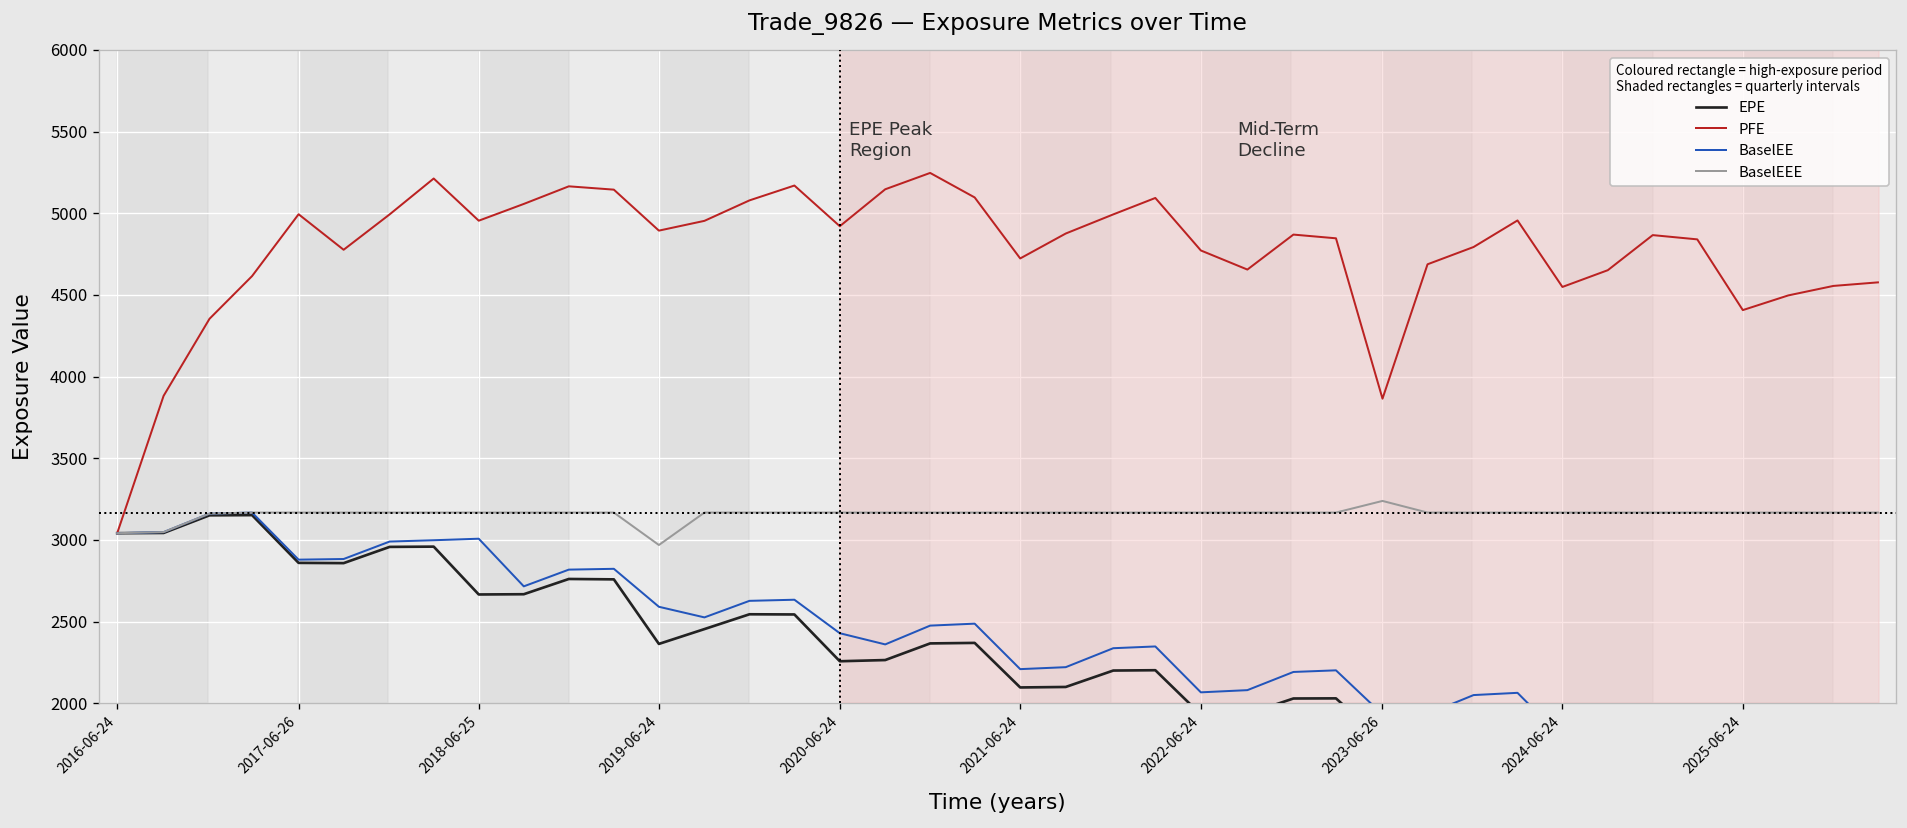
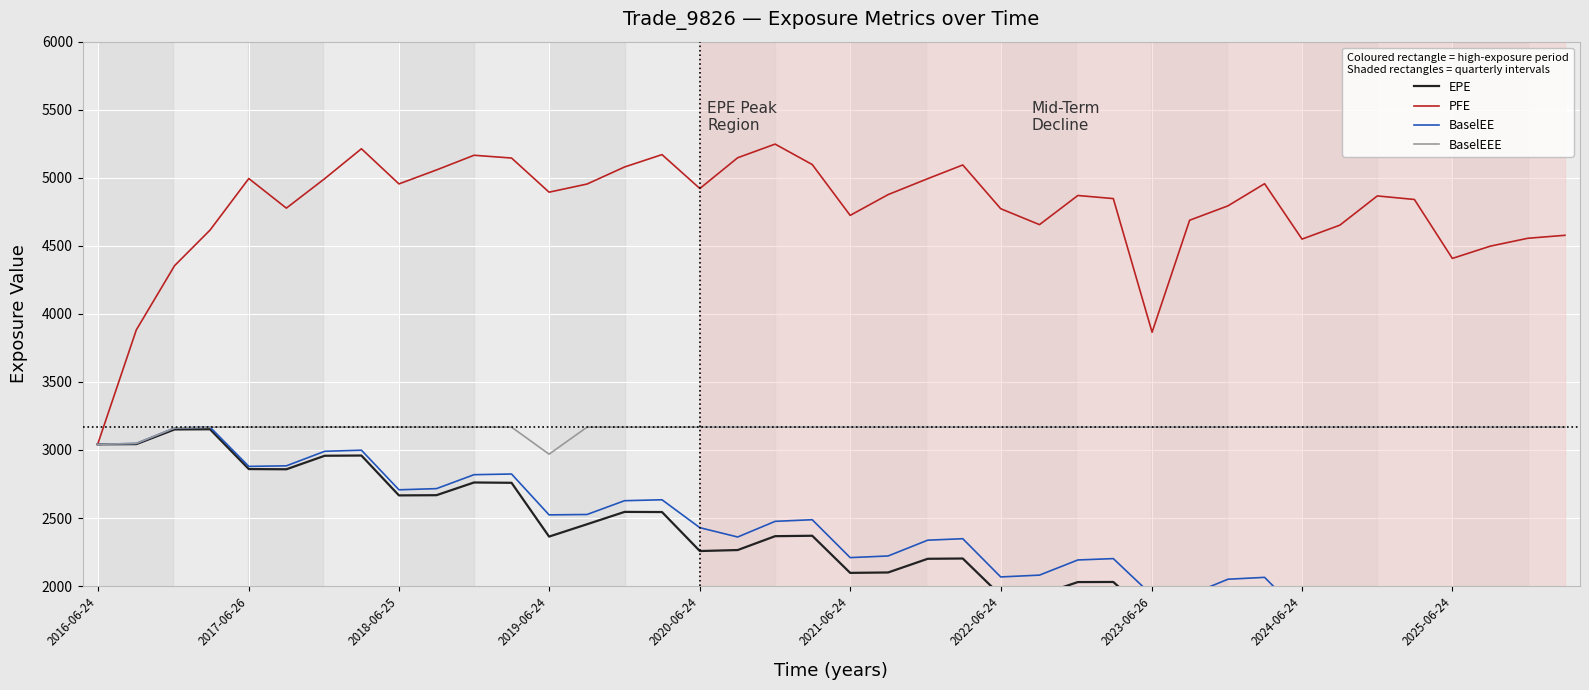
BaselEE, 2018-06-25: 3010 -> 2710
BaselEE, 2019-06-24: 2590 -> 2520
BaselEEE, 2023-06-26: 3240 -> 3170
